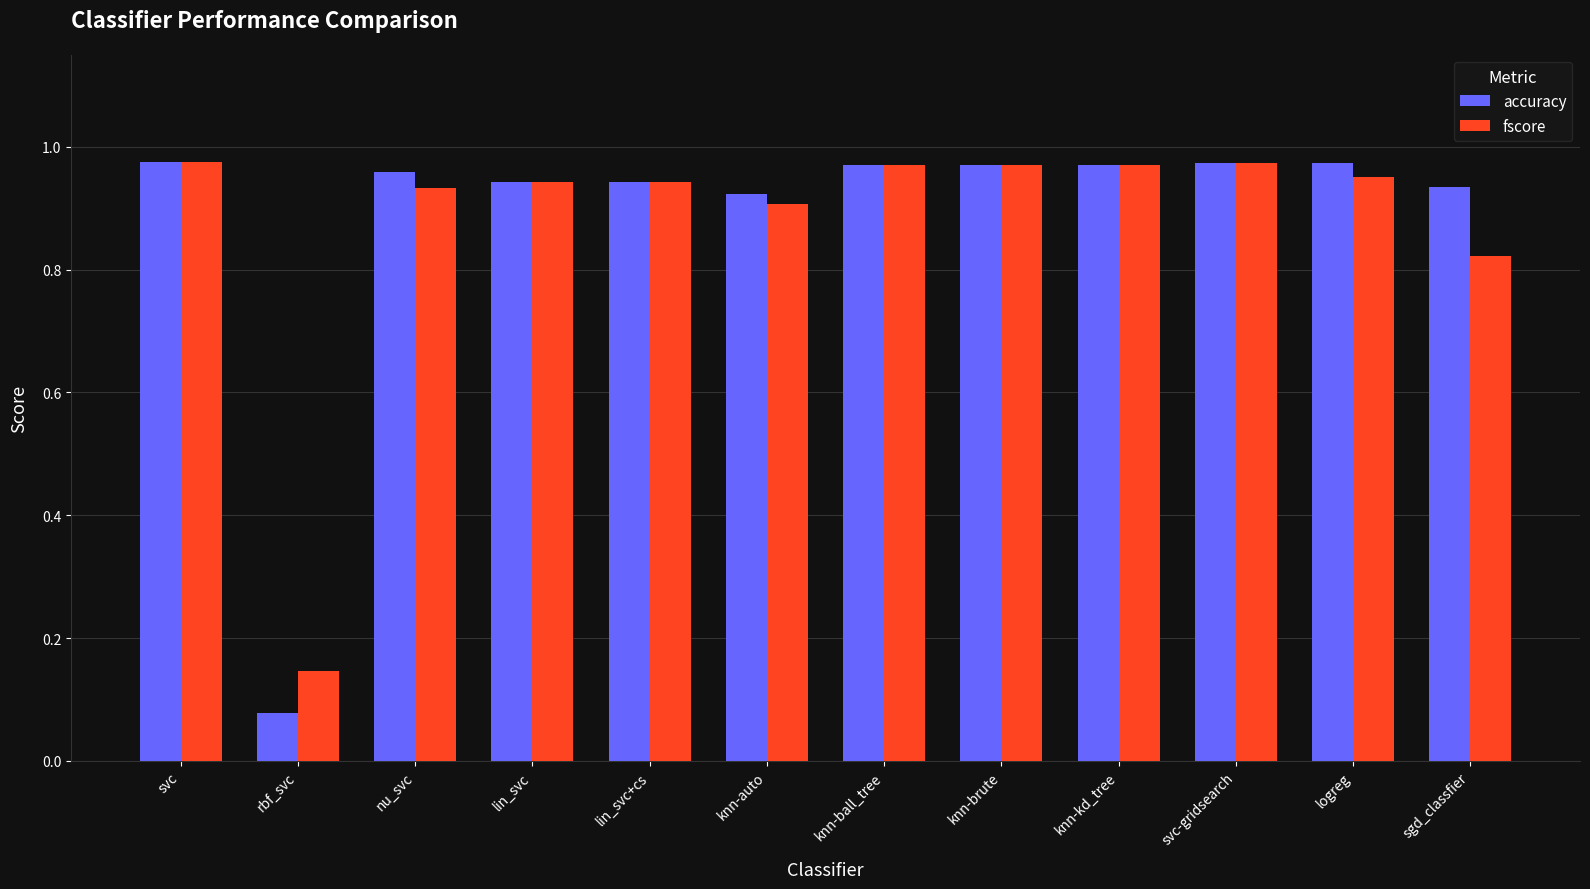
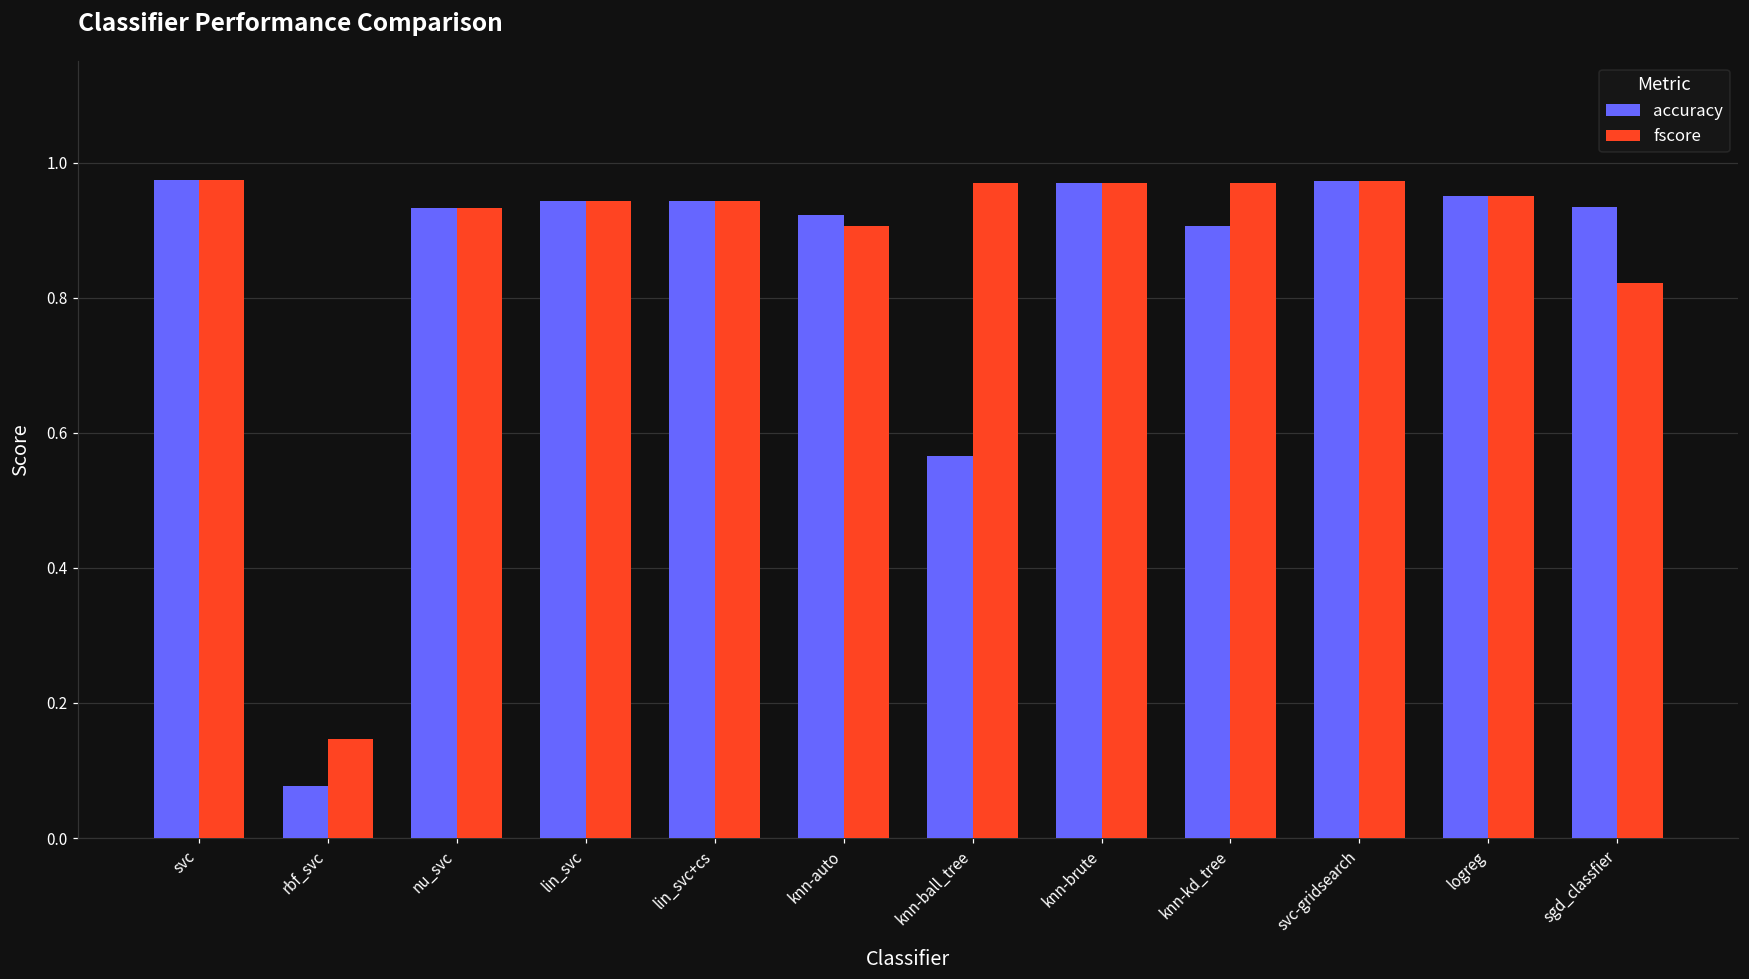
accuracy, nu_svc: 0.96 -> 0.93
accuracy, knn-ball_tree: 0.97 -> 0.57
accuracy, knn-kd_tree: 0.97 -> 0.91
accuracy, logreg: 0.97 -> 0.95
